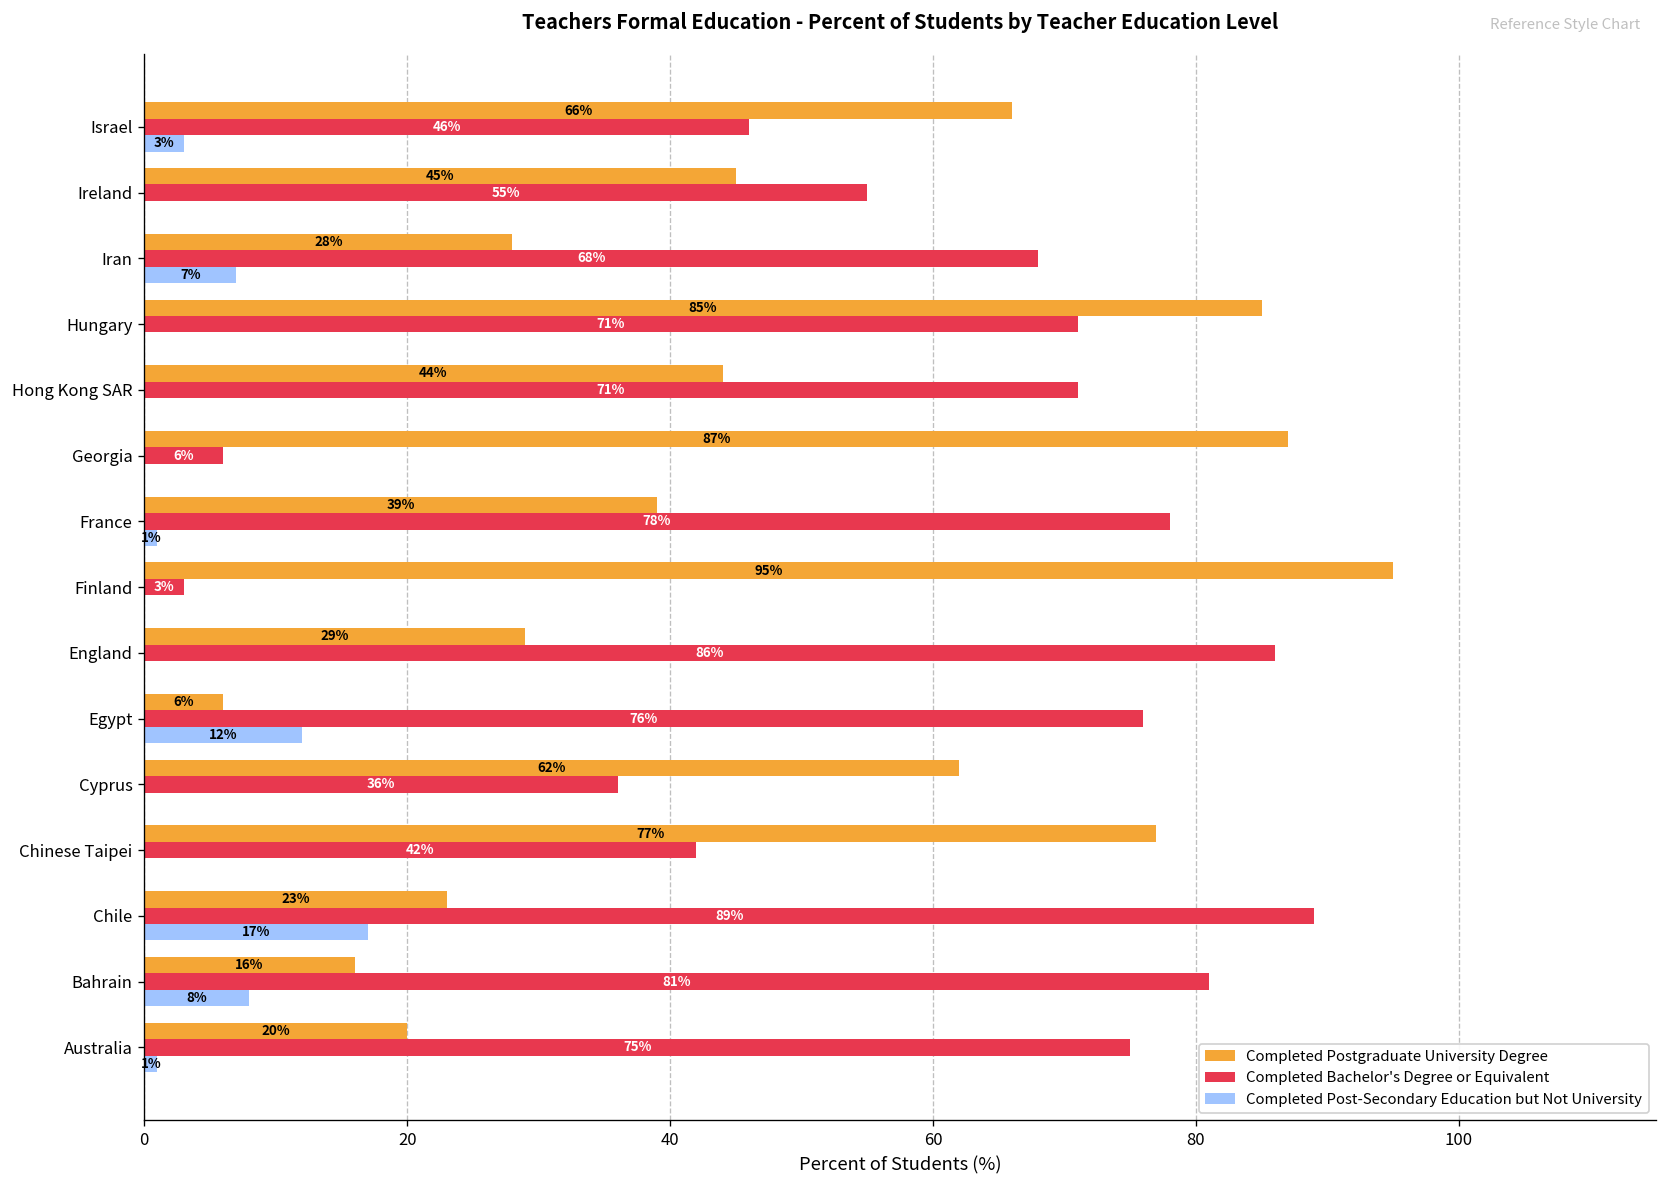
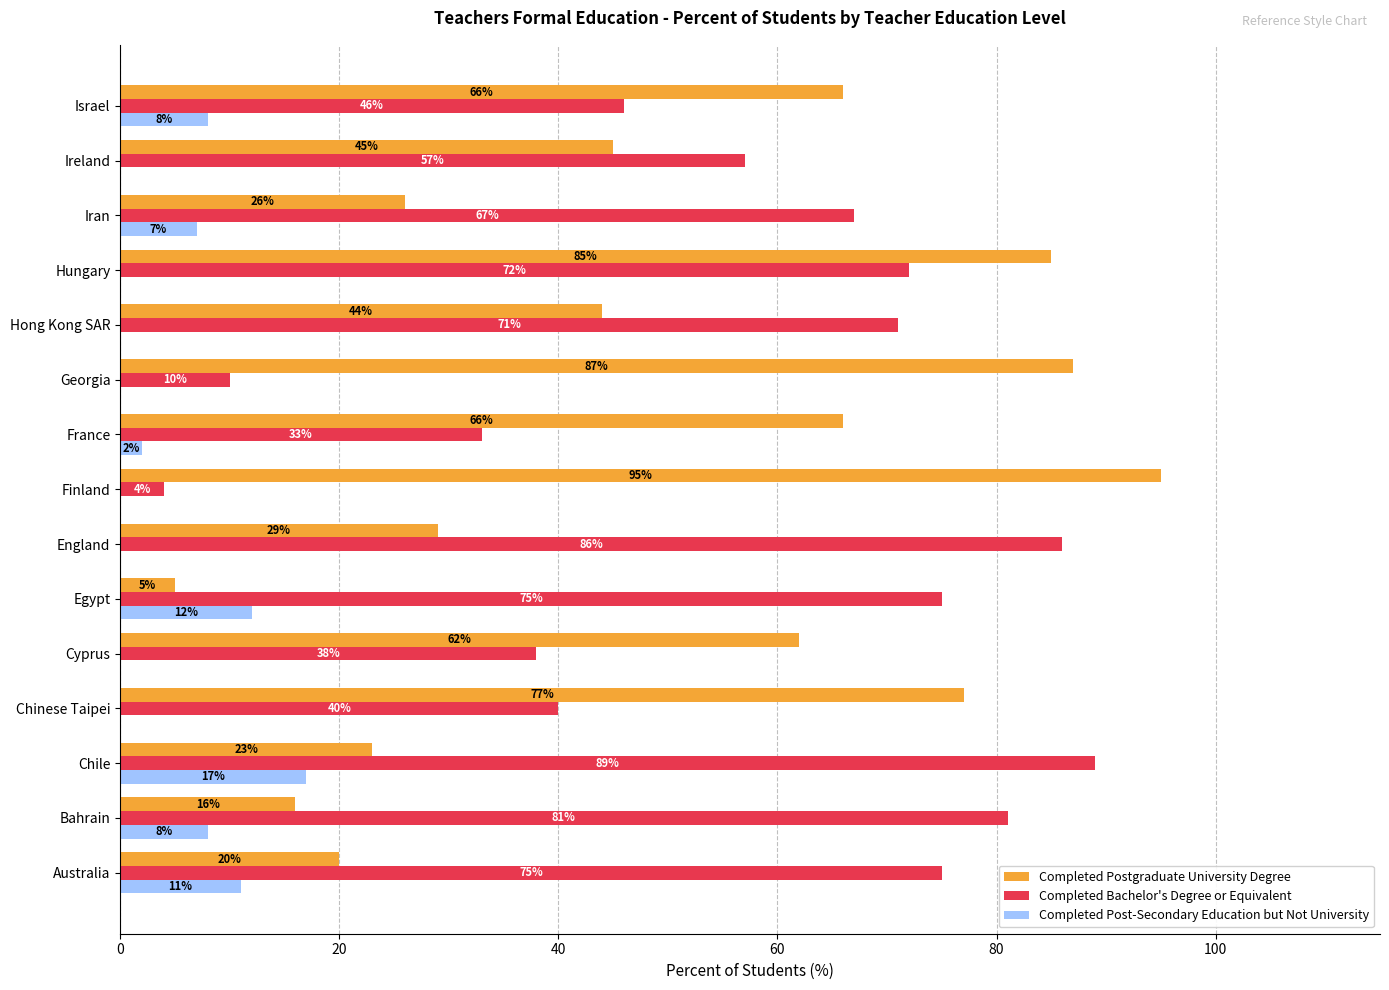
Completed Post-Secondary Education but Not University, Israel: 3% -> 8%
Completed Bachelor's Degree or Equivalent, Ireland: 55% -> 57%
Completed Postgraduate University Degree, Iran: 28% -> 26%
Completed Bachelor's Degree or Equivalent, Iran: 68% -> 67%
Completed Bachelor's Degree or Equivalent, Hungary: 71% -> 72%
Completed Bachelor's Degree or Equivalent, Georgia: 6% -> 10%
Completed Postgraduate University Degree, France: 39% -> 66%
Completed Bachelor's Degree or Equivalent, France: 78% -> 33%
Completed Post-Secondary Education but Not University, France: 1% -> 2%
Completed Bachelor's Degree or Equivalent, Finland: 3% -> 4%
Completed Postgraduate University Degree, Egypt: 6% -> 5%
Completed Bachelor's Degree or Equivalent, Egypt: 76% -> 75%
Completed Bachelor's Degree or Equivalent, Cyprus: 36% -> 38%
Completed Bachelor's Degree or Equivalent, Chinese Taipei: 42% -> 40%
Completed Post-Secondary Education but Not University, Australia: 1% -> 11%
